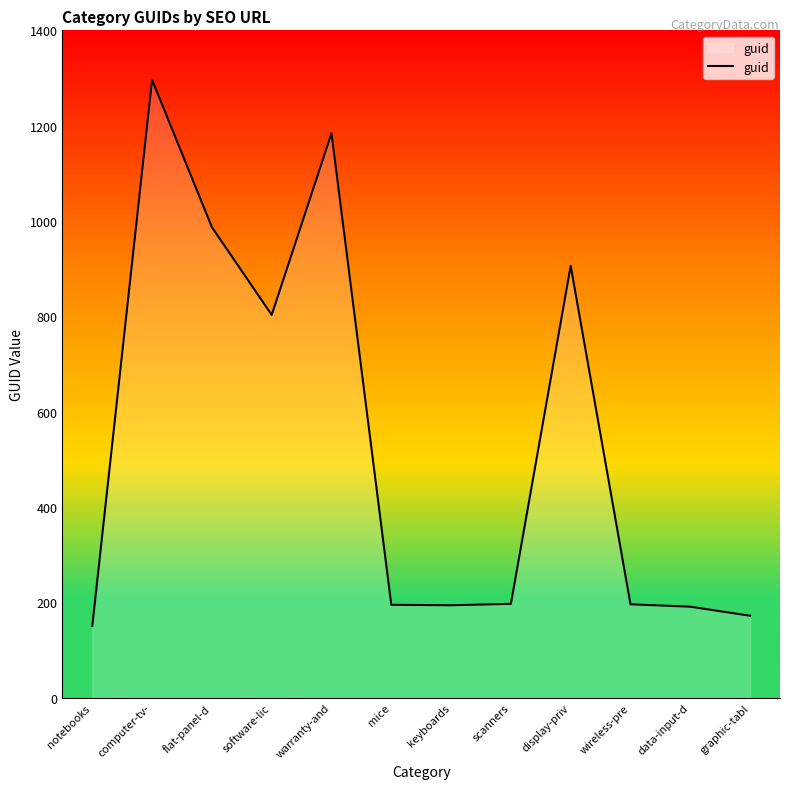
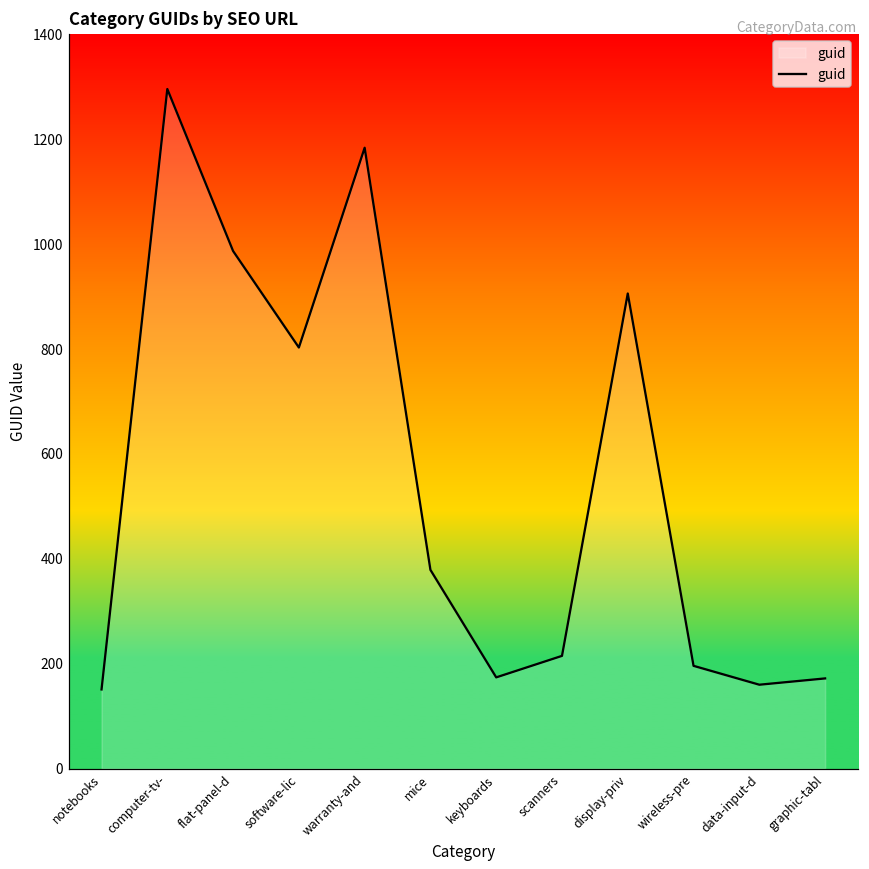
mice: 200 -> 380
keyboards: 190 -> 170
scanners: 200 -> 220
data-input-d: 190 -> 160
